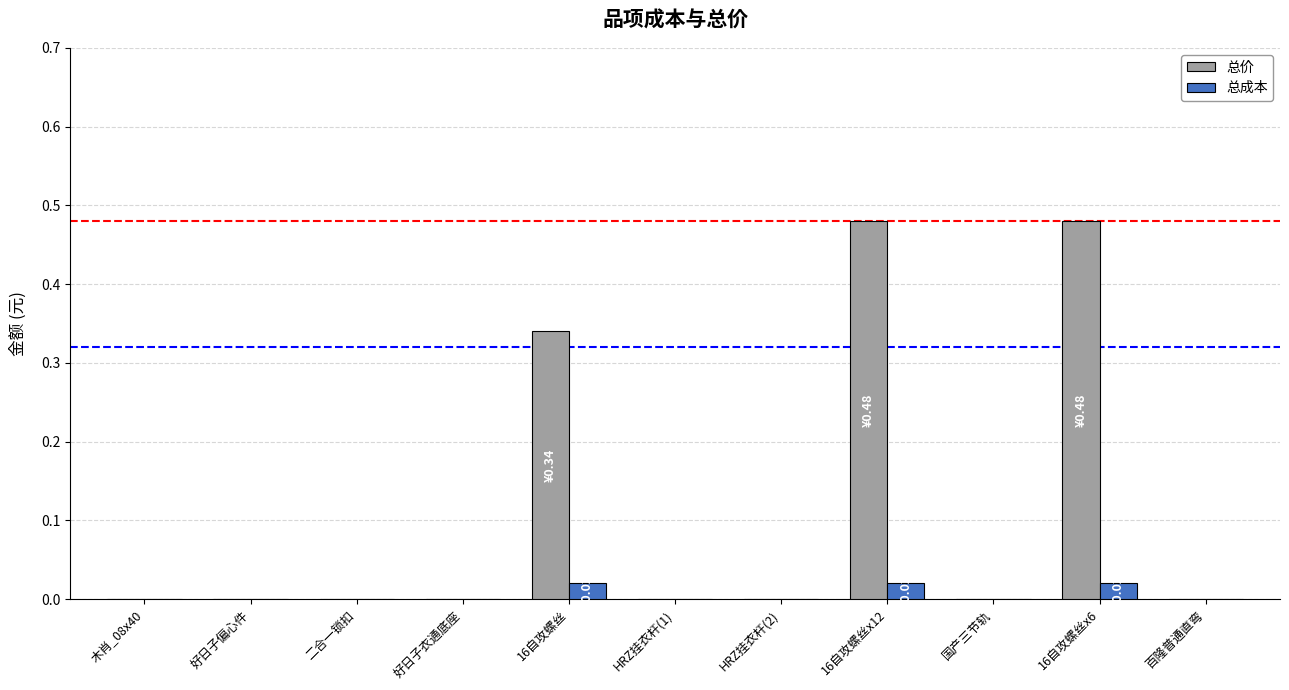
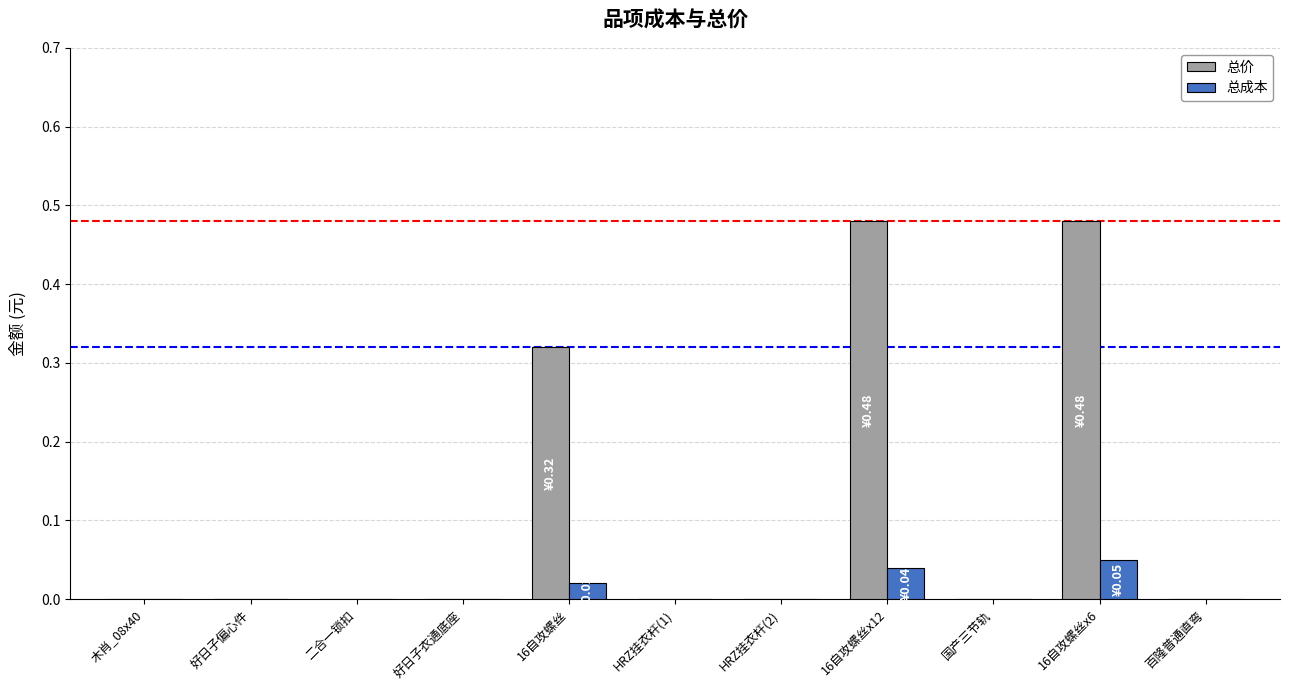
总价, 16自攻螺丝: ¥0.34 -> ¥0.32
总成本, 16自攻螺丝x12: 0.02 -> 0.04
总成本, 16自攻螺丝x6: 0.02 -> 0.05
